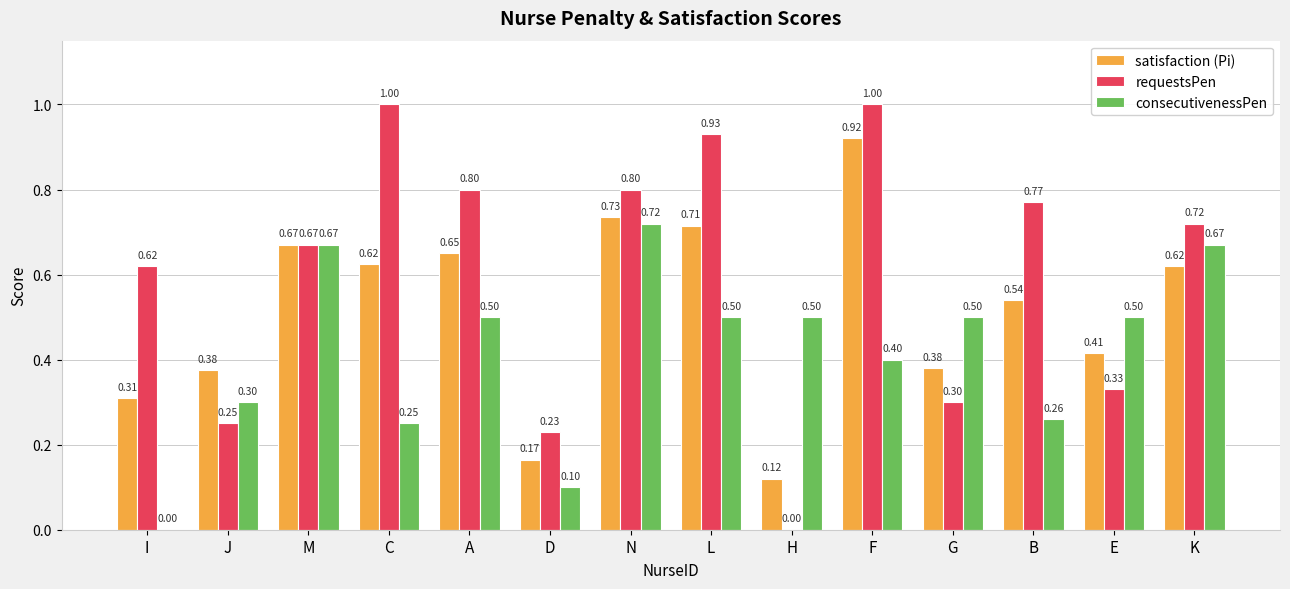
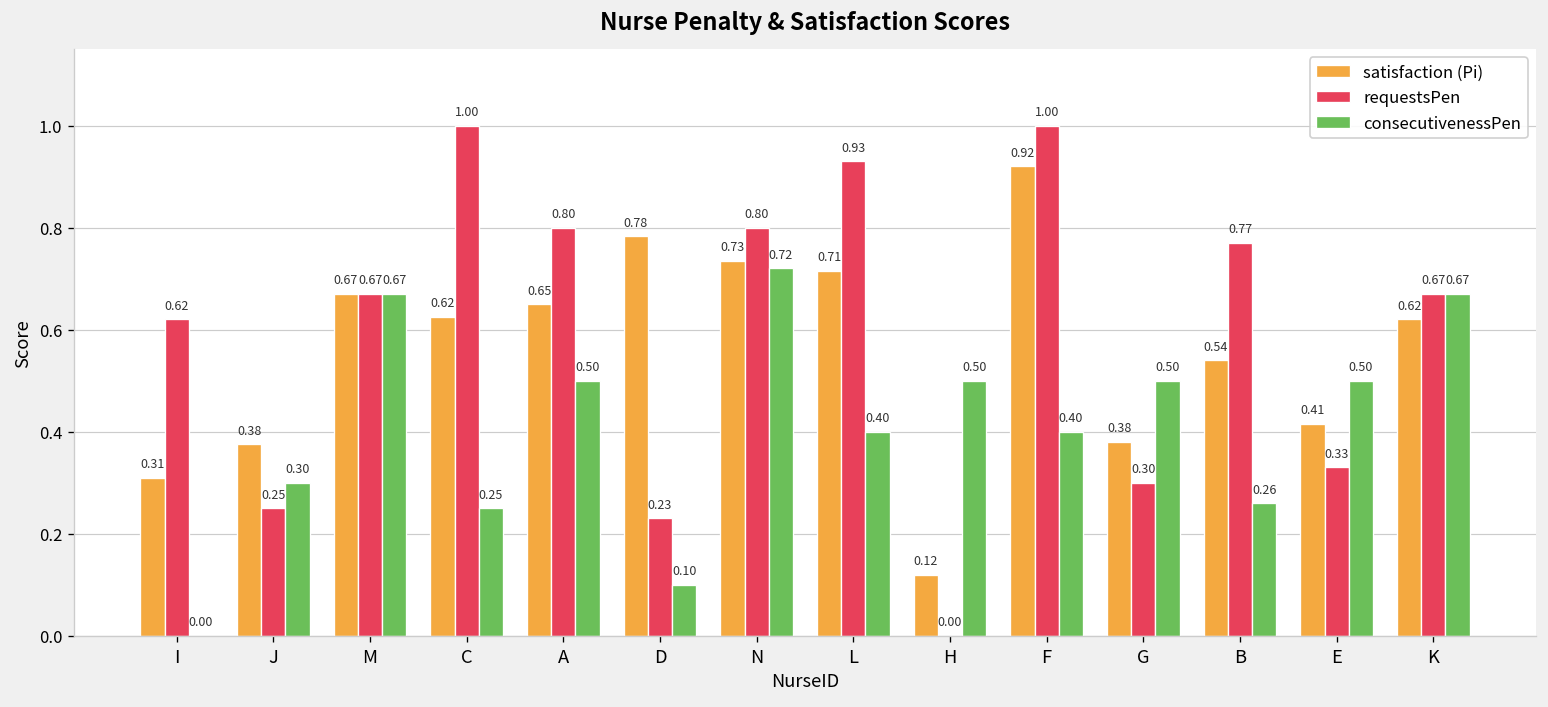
satisfaction (Pi), D: 0.17 -> 0.78
consecutivenessPen, L: 0.50 -> 0.40
requestsPen, K: 0.72 -> 0.67
